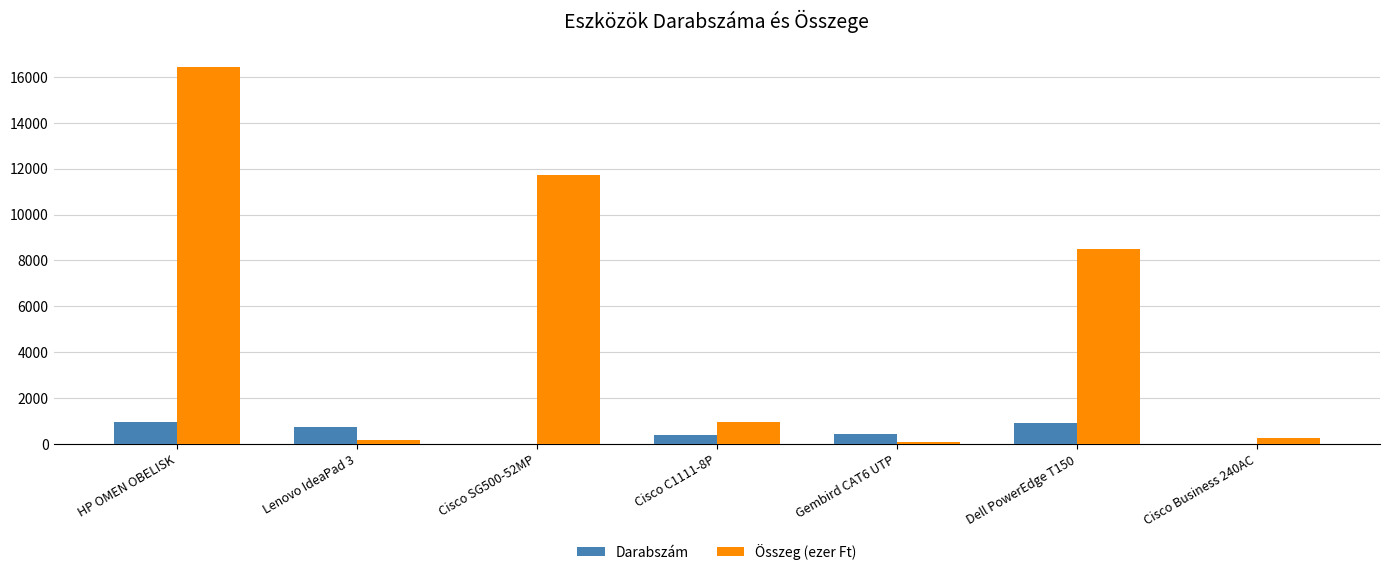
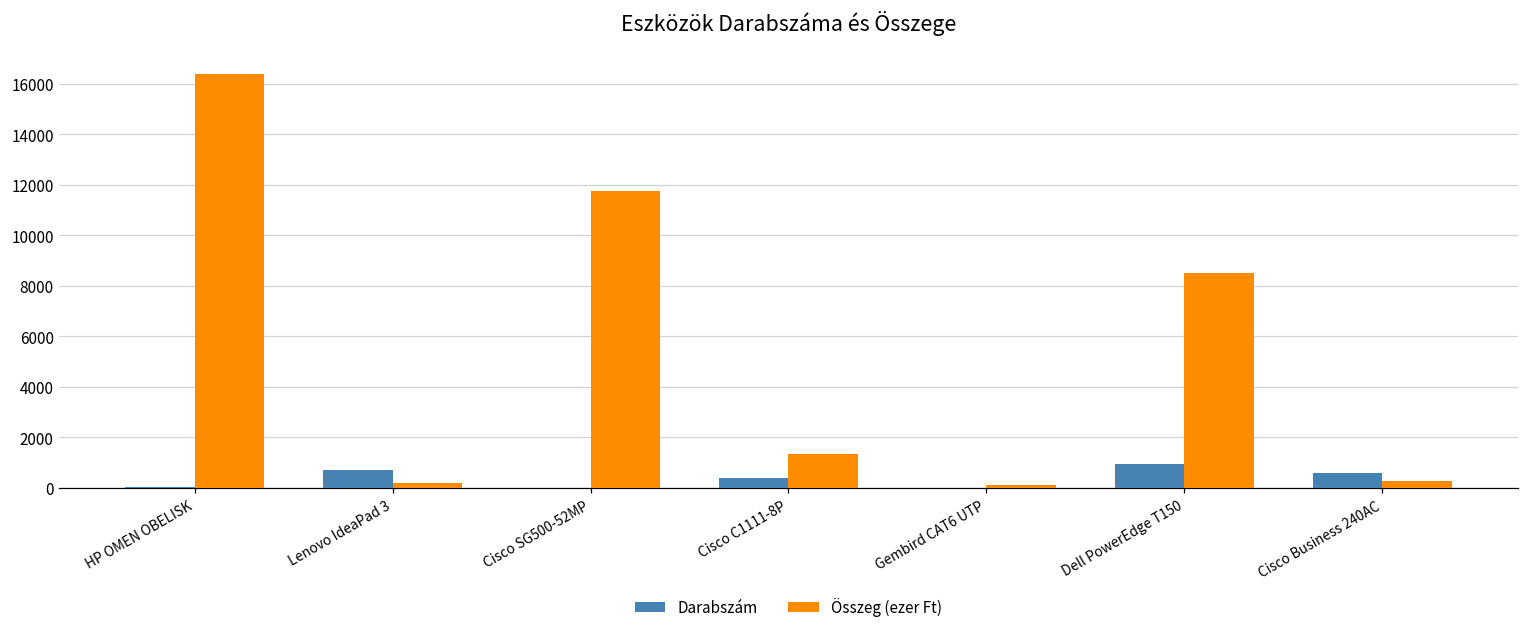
Darabszám, HP OMEN OBELISK: 900 -> 0
Összeg (ezer Ft), Cisco C1111-8P: 1000 -> 1400
Darabszám, Gembird CAT6 UTP: 400 -> 0
Darabszám, Cisco Business 240AC: 0 -> 600
